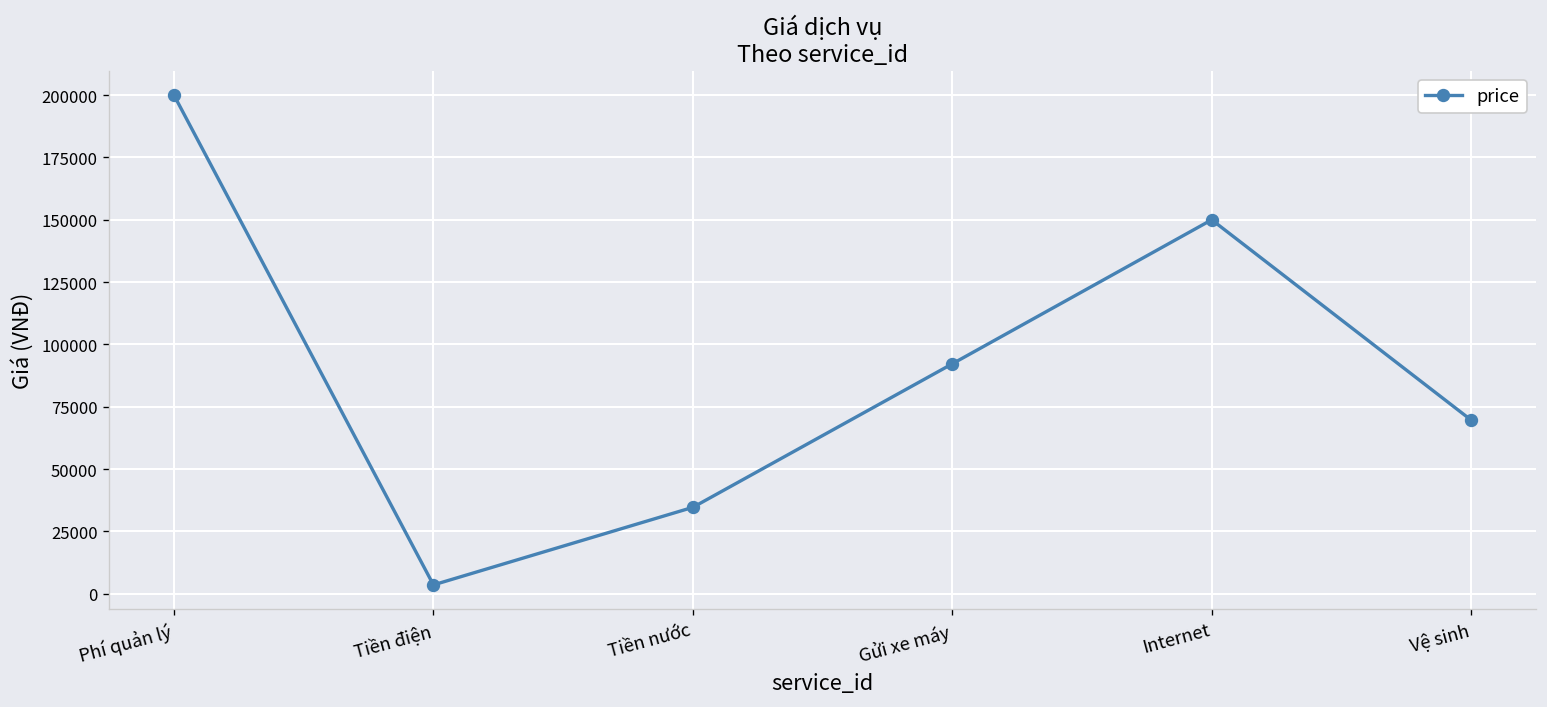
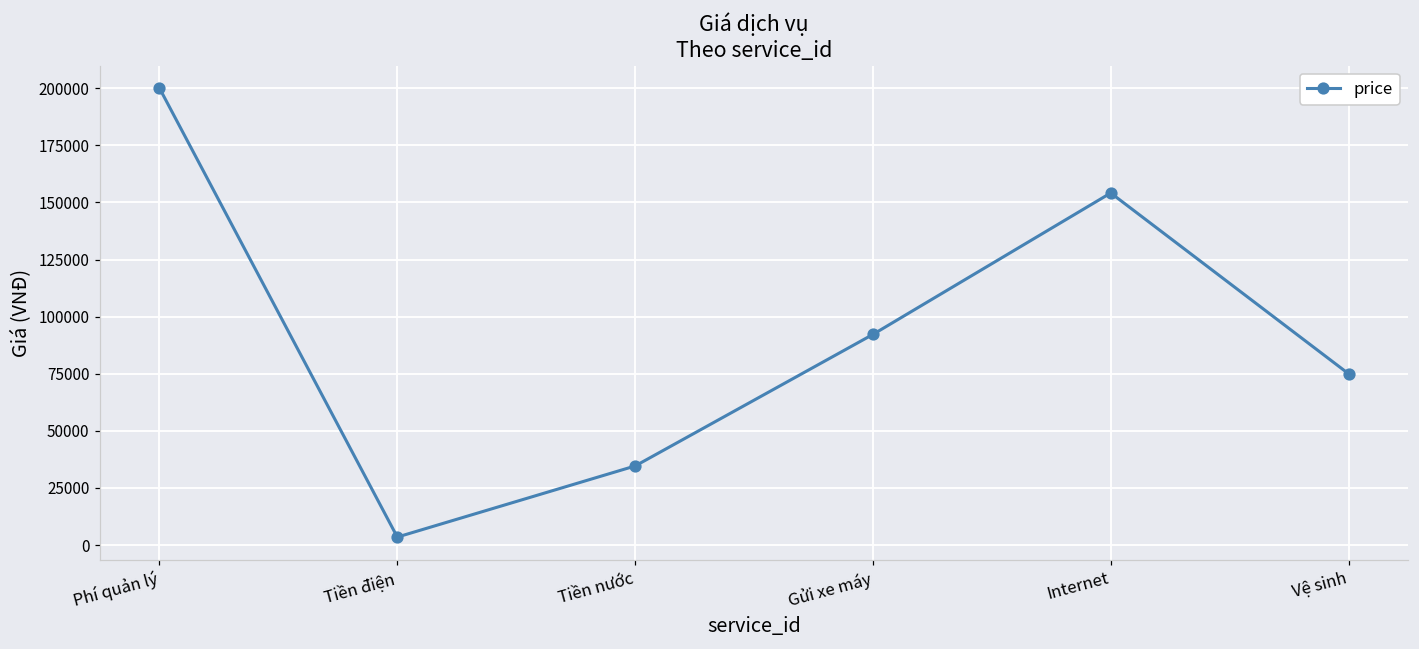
Internet: 150000 -> 154000
Vệ sinh: 70000 -> 75000
